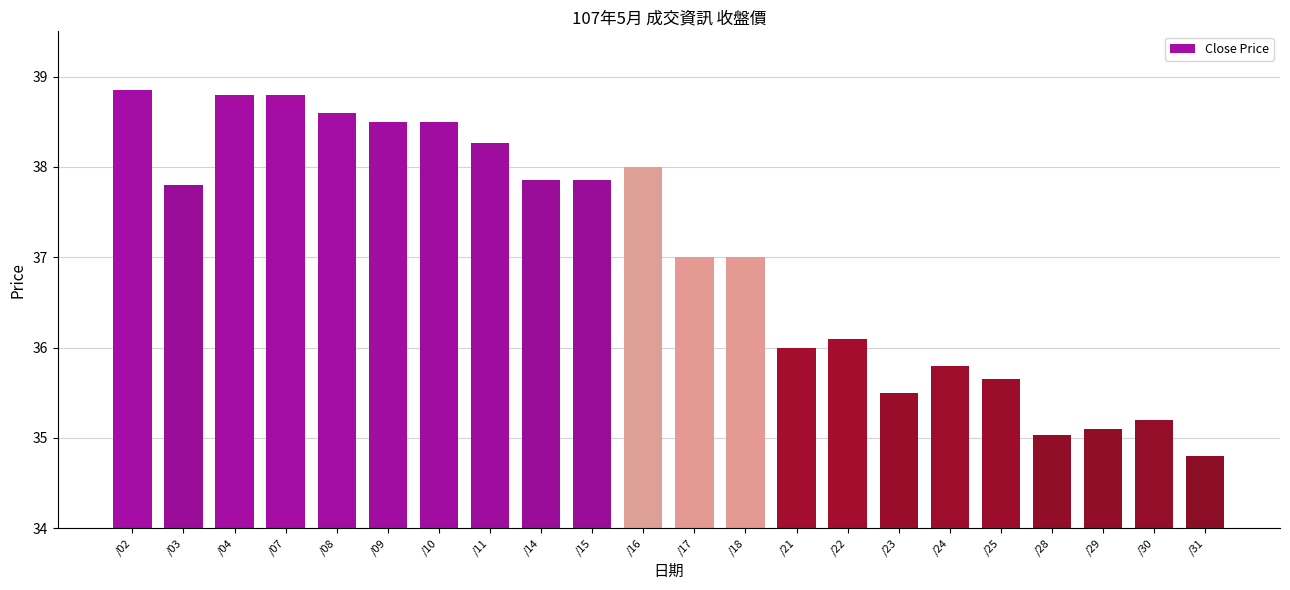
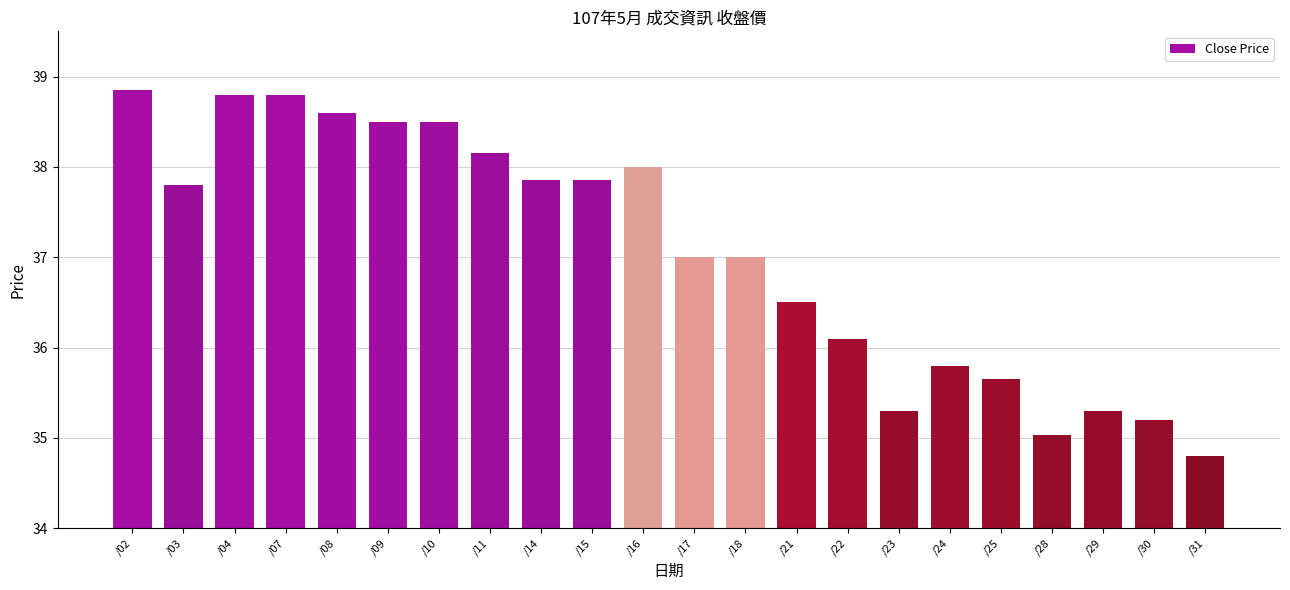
/11: 38.3 -> 38.2
/21: 36.0 -> 36.5
/23: 35.5 -> 35.3
/29: 35.1 -> 35.3
